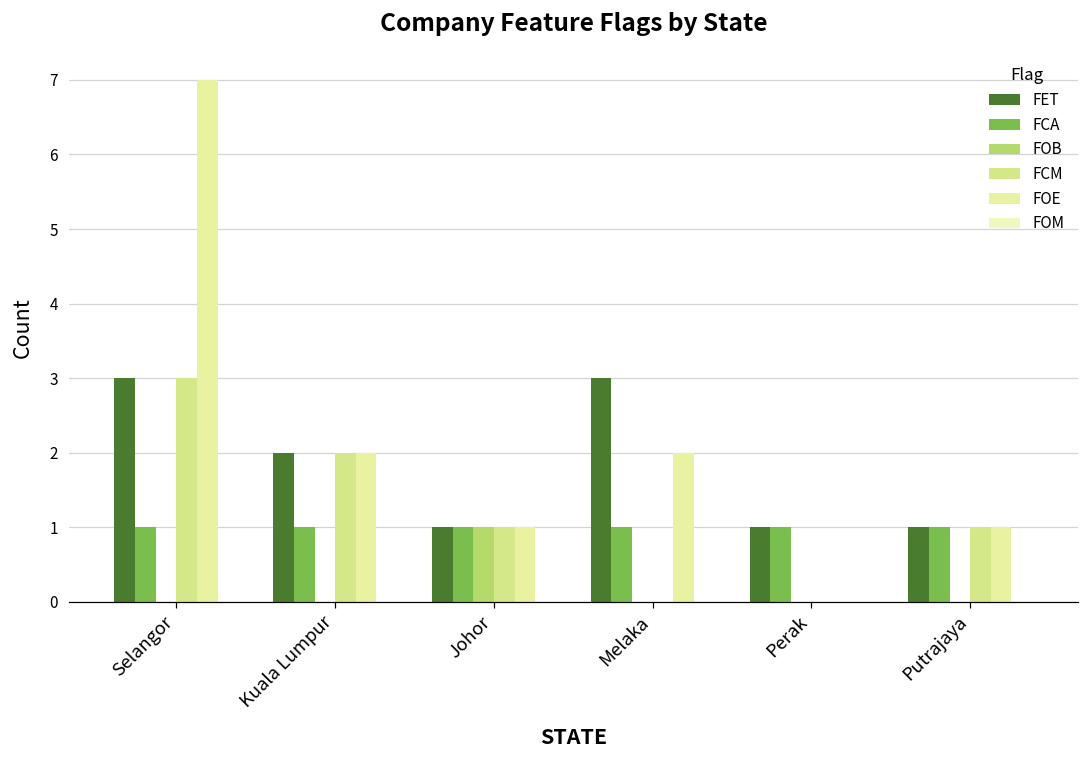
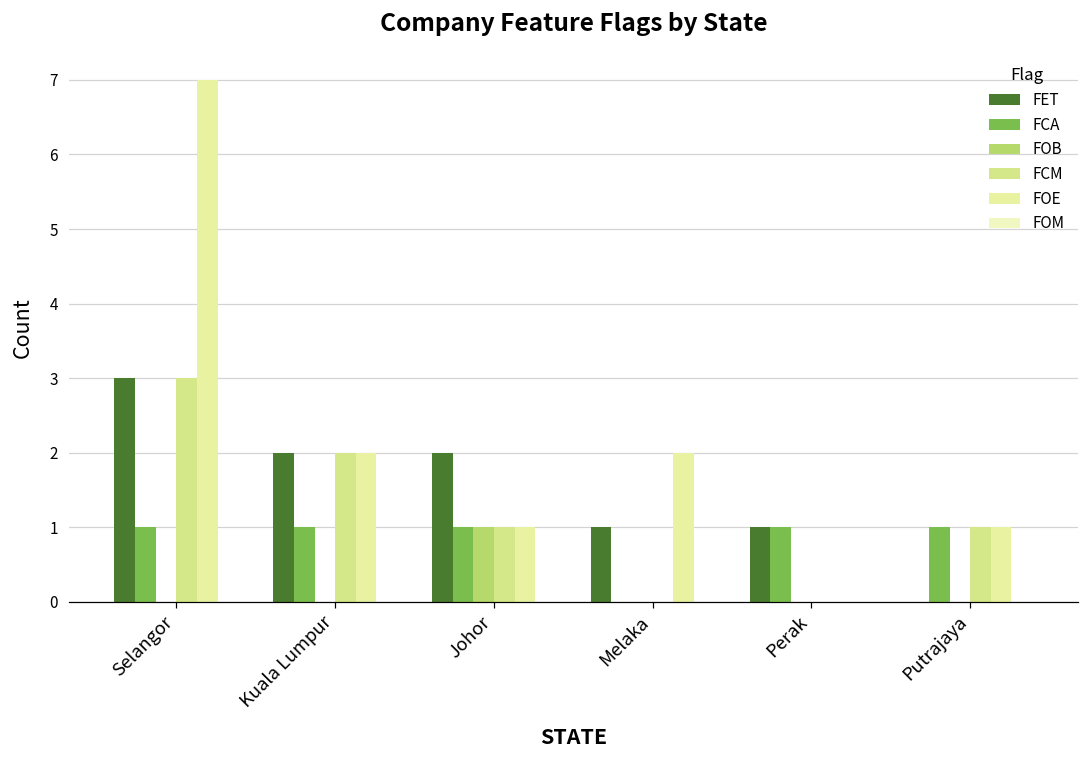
FET, Johor: 1 -> 2
FET, Melaka: 3 -> 1
FCA, Melaka: 1 -> 0
FET, Putrajaya: 1 -> 0
